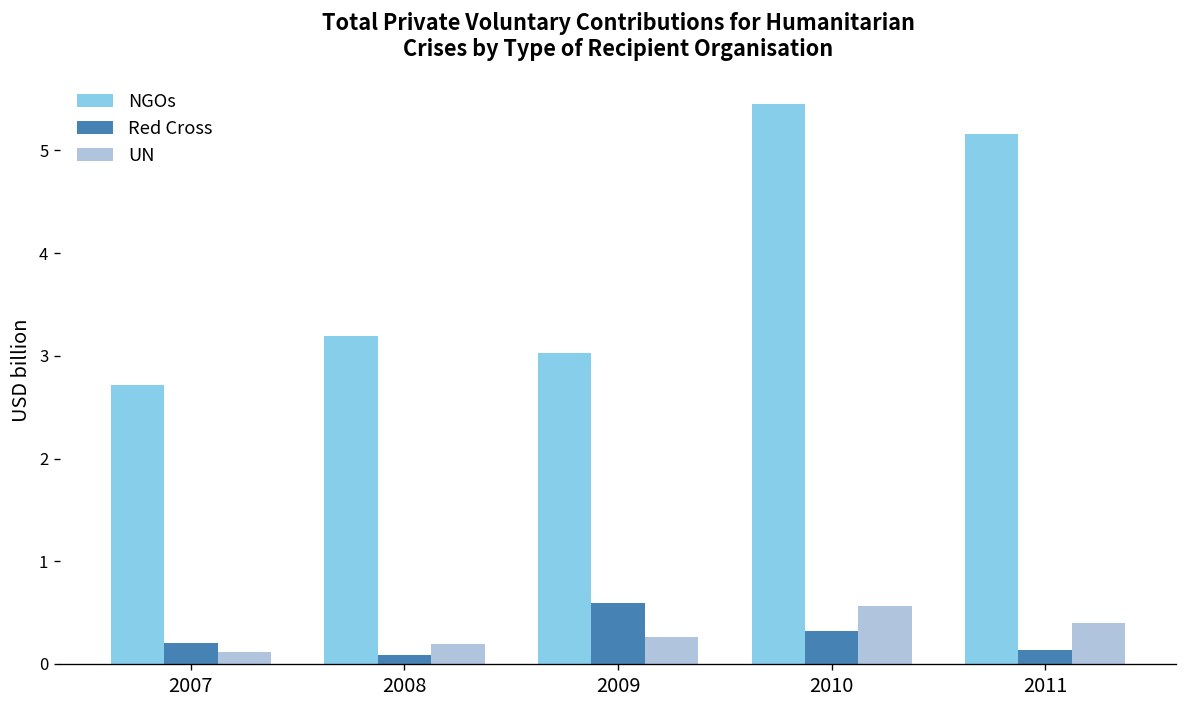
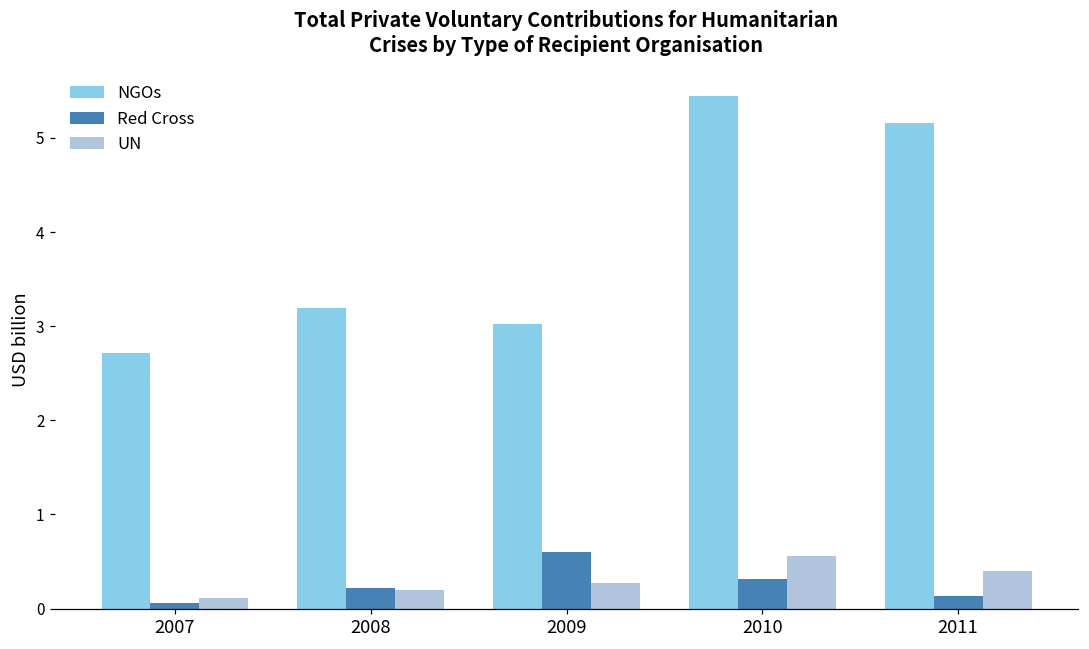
Red Cross, 2007: 0.2 -> 0.1
Red Cross, 2008: 0.1 -> 0.2
